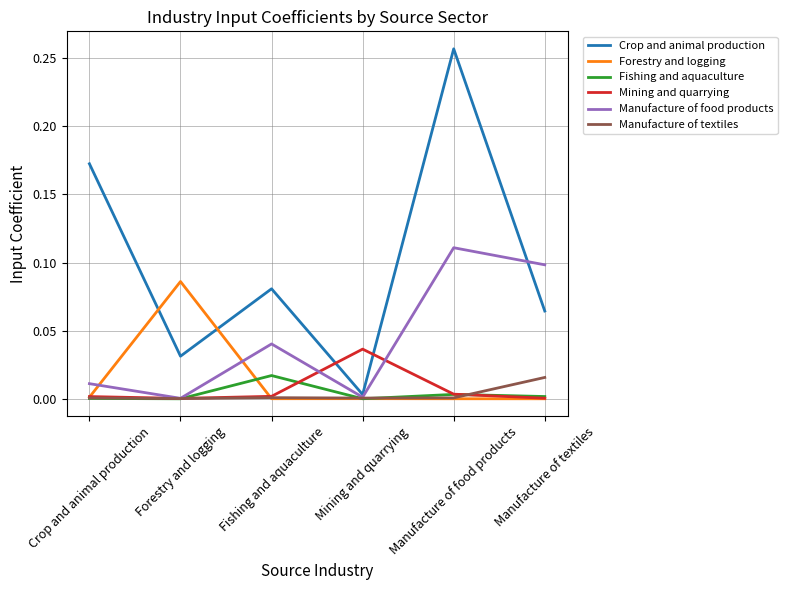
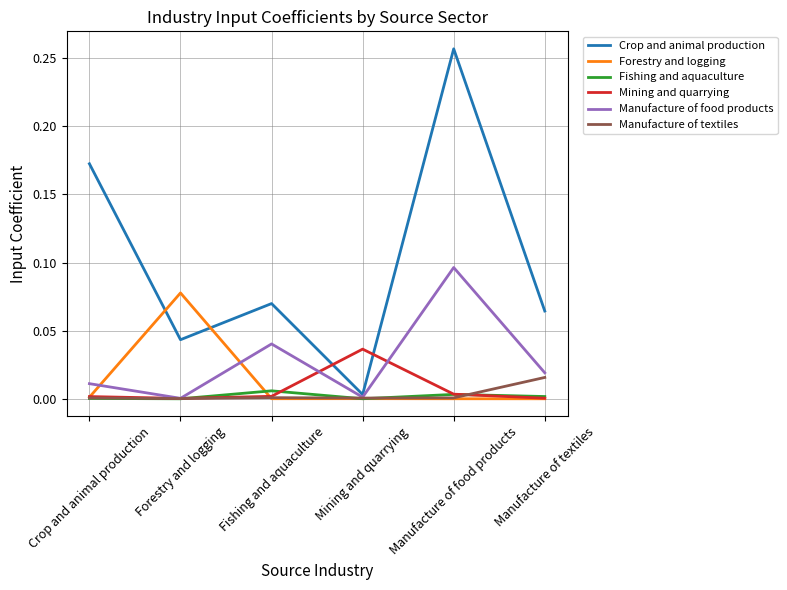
Crop and animal production, Forestry and logging: 0.031 -> 0.043
Forestry and logging, Forestry and logging: 0.086 -> 0.078
Crop and animal production, Fishing and aquaculture: 0.081 -> 0.070
Fishing and aquaculture, Fishing and aquaculture: 0.017 -> 0.006
Manufacture of food products, Manufacture of food products: 0.111 -> 0.096
Manufacture of food products, Manufacture of textiles: 0.098 -> 0.019
